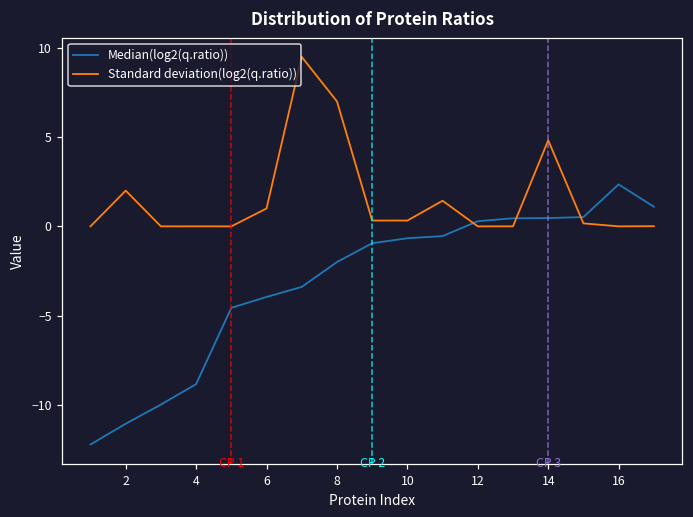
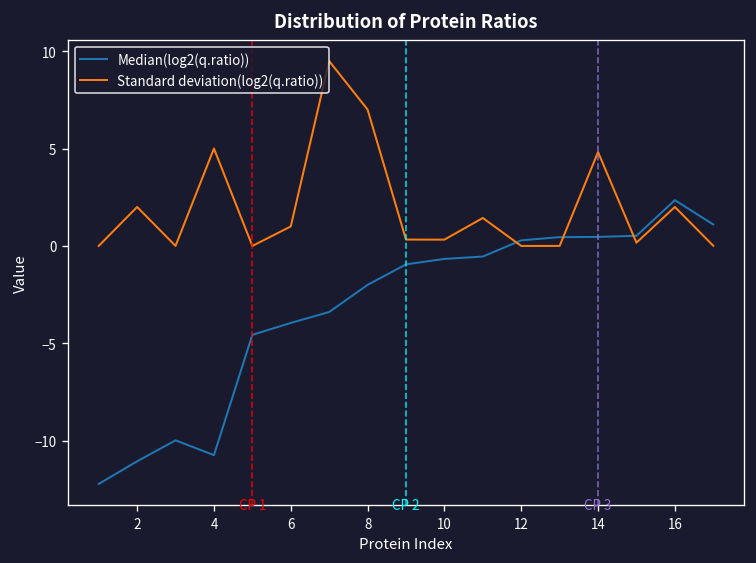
Median(log2(q.ratio)), 4: -8.8 -> -10.7
Standard deviation(log2(q.ratio)), 4: 0 -> 5
Standard deviation(log2(q.ratio)), 16: 0 -> 2
